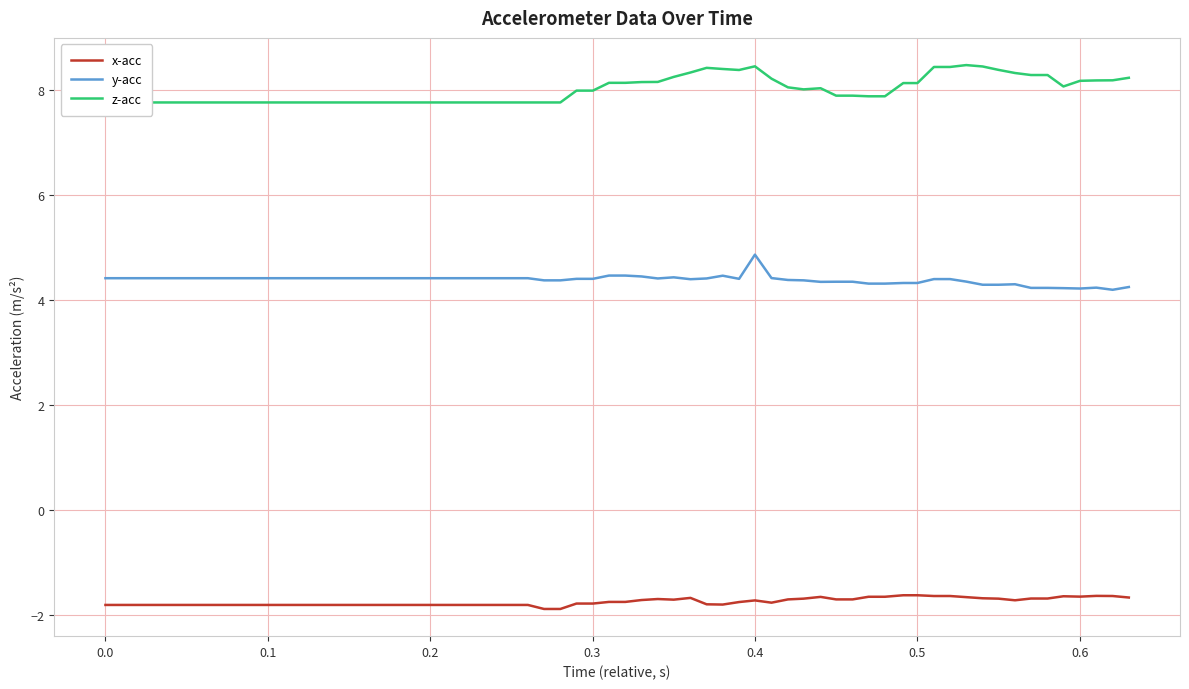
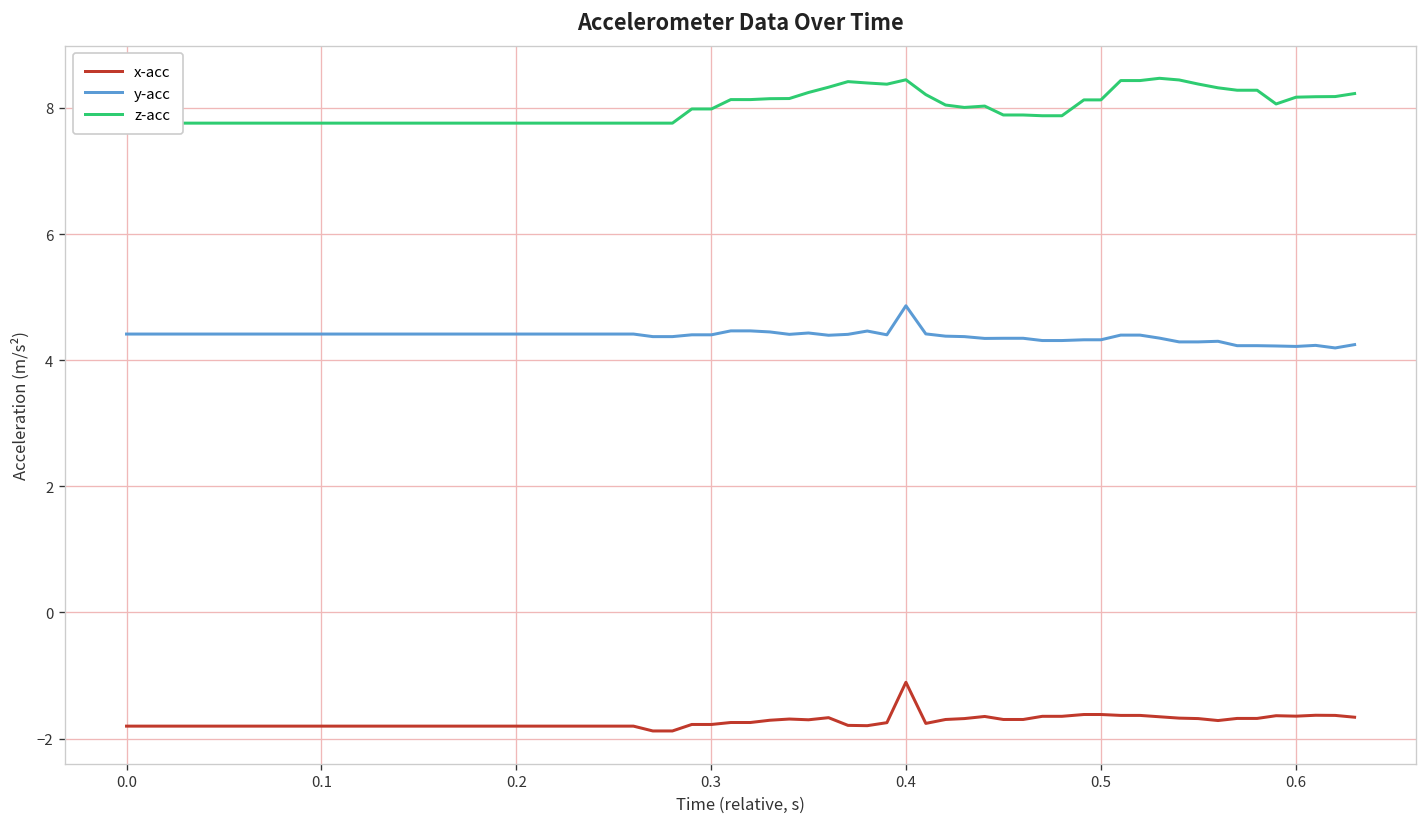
x-acc, 0.4: -1.7 -> -1.1
